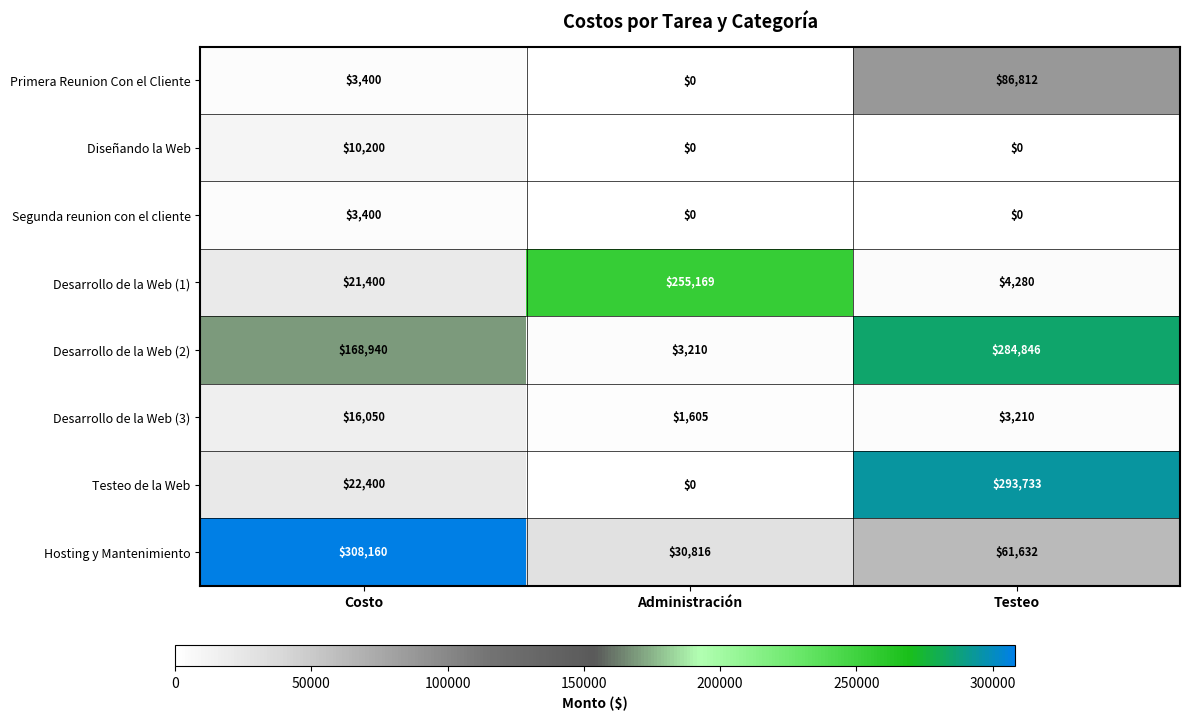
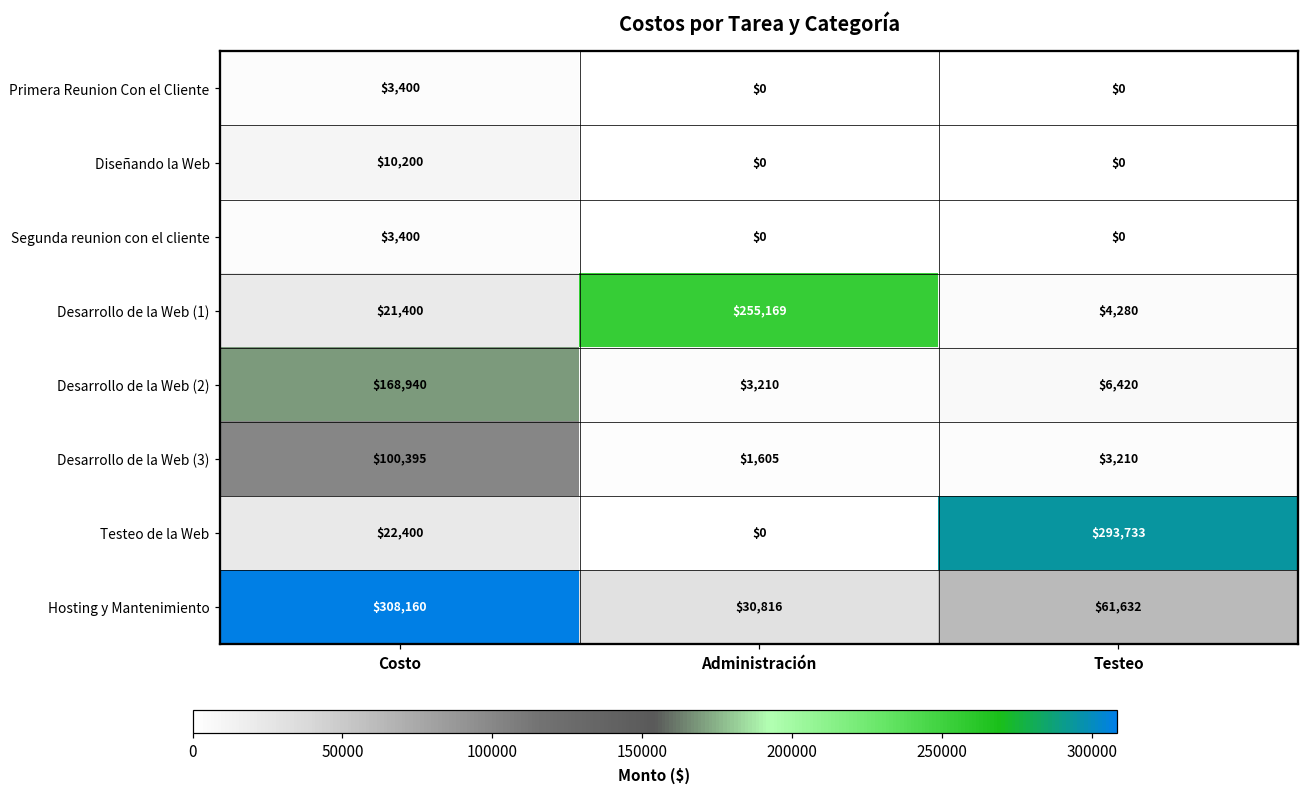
Primera Reunion Con el Cliente, Testeo: $86,812 -> $0
Desarrollo de la Web (2), Testeo: $284,846 -> $6,420
Desarrollo de la Web (3), Costo: $16,050 -> $100,395
